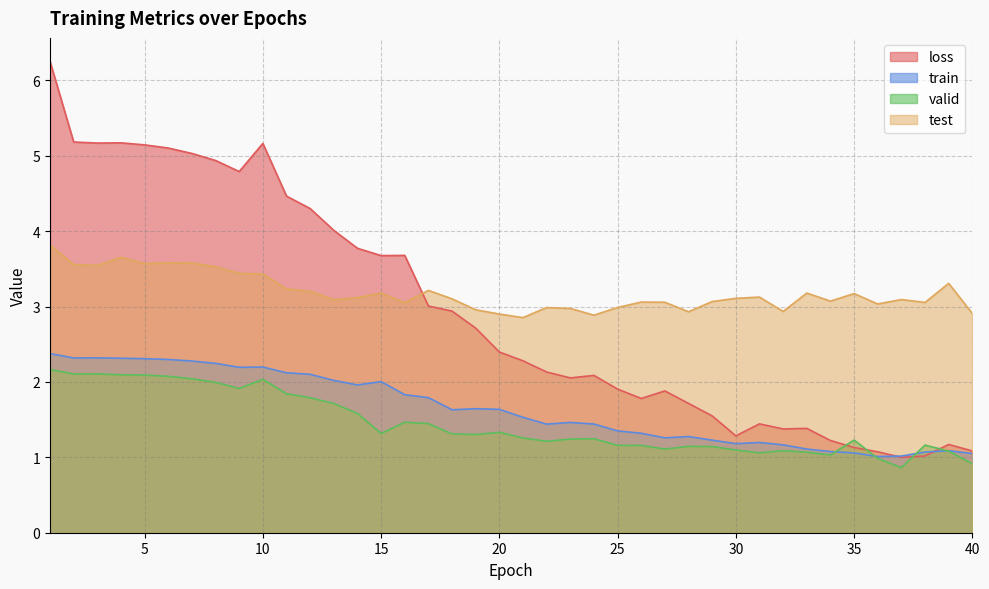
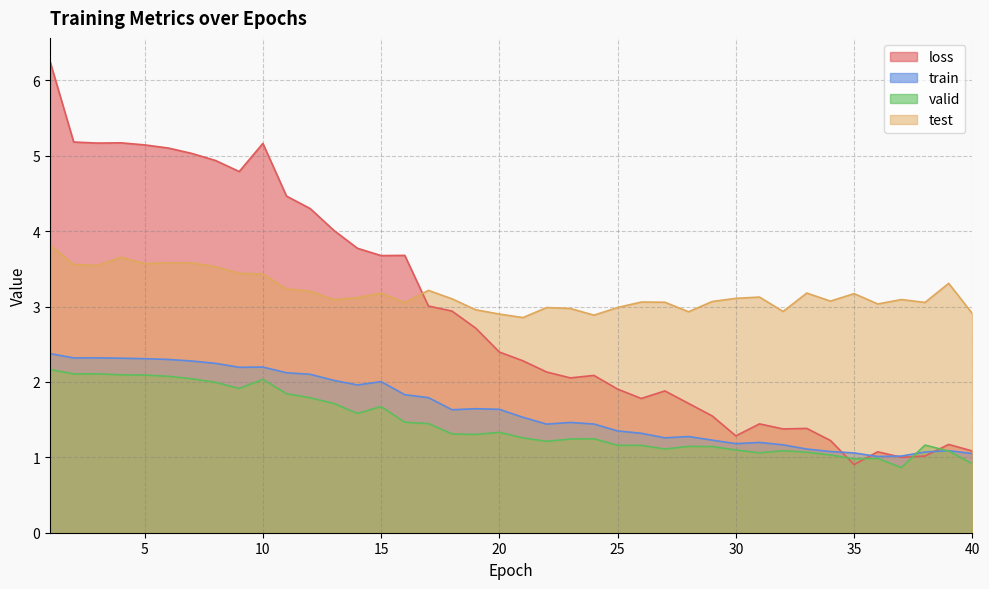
valid, 15: 1.3 -> 1.7
loss, 35: 1.1 -> 0.9
valid, 35: 1.2 -> 1.0
